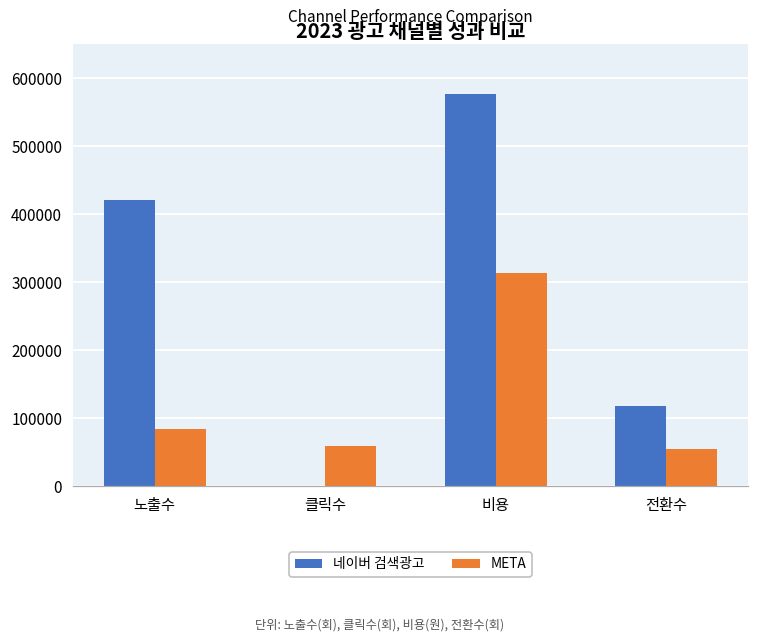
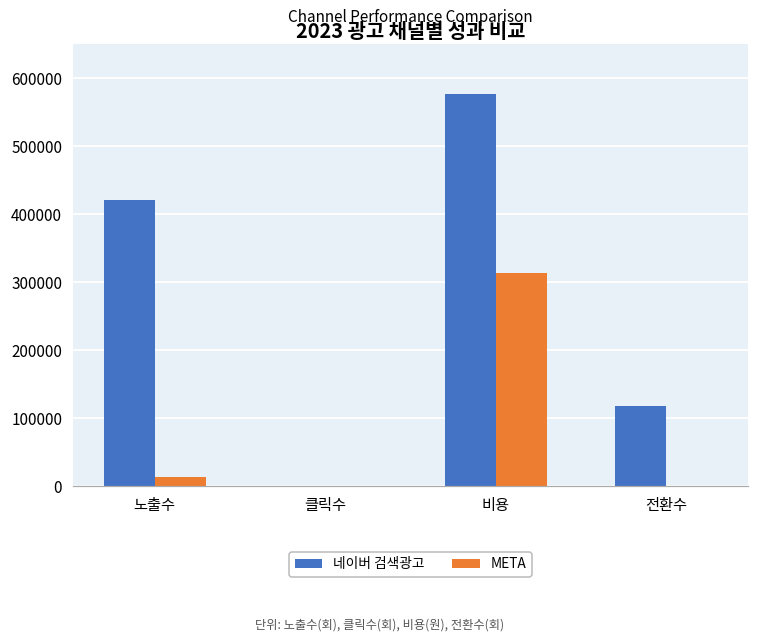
META, 노출수: 80000 -> 10000
META, 클릭수: 60000 -> 0
META, 전환수: 60000 -> 0
